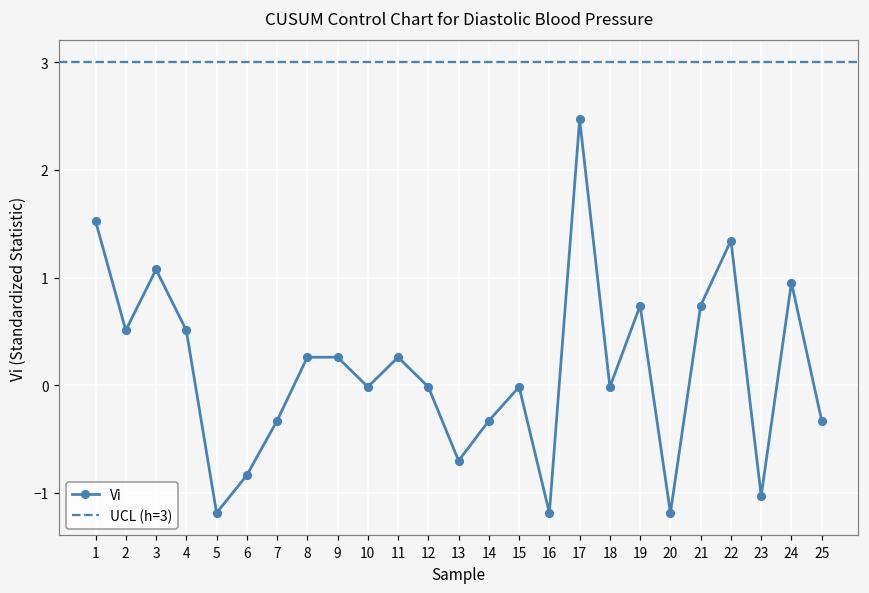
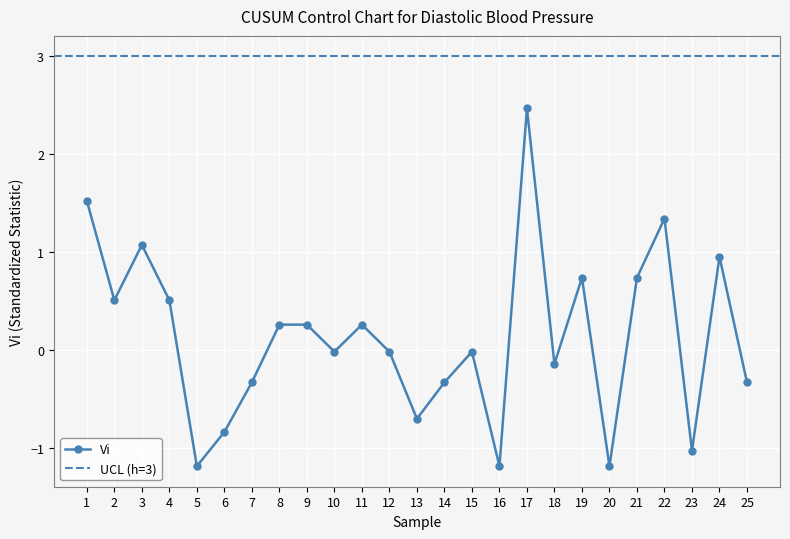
18: 0.0 -> -0.1
